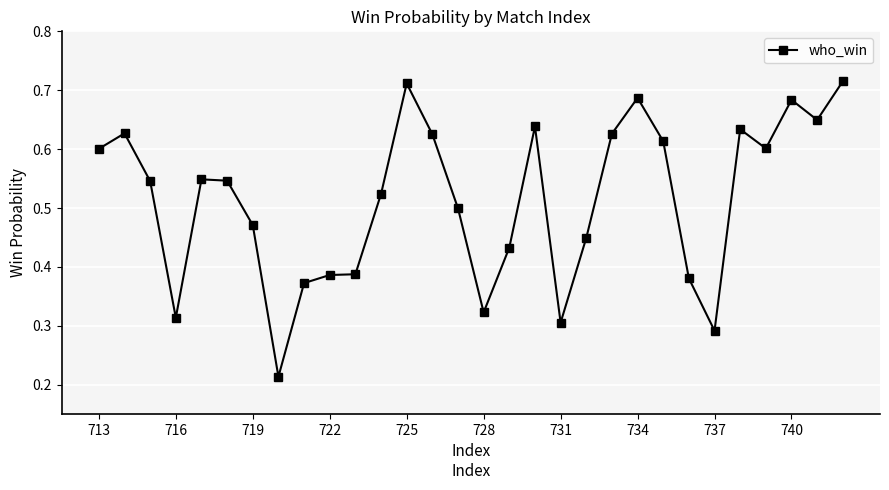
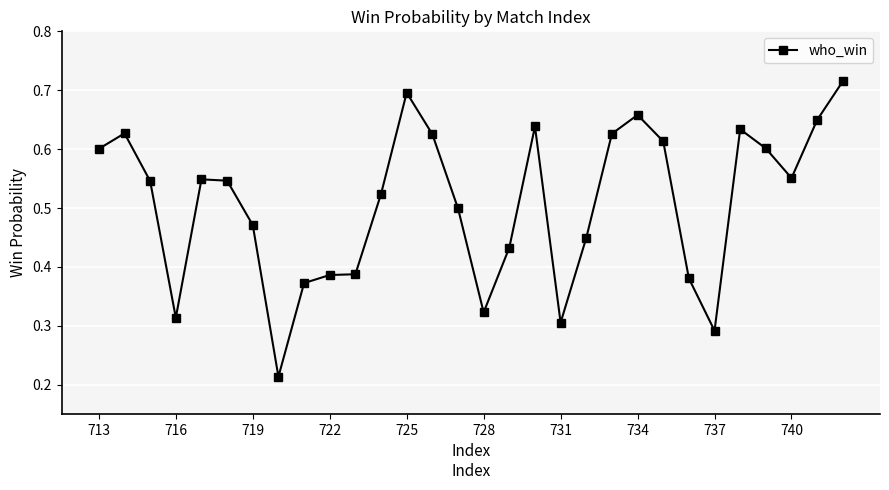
725: 0.71 -> 0.70
734: 0.69 -> 0.66
740: 0.68 -> 0.55
